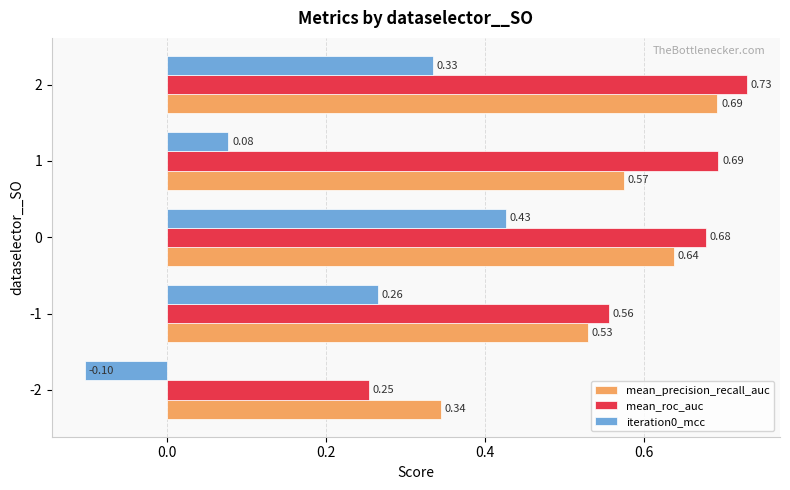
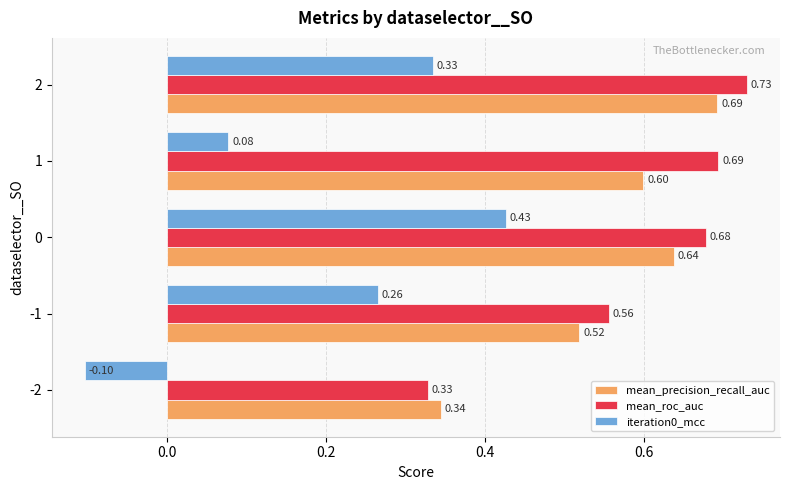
mean_precision_recall_auc, 1: 0.57 -> 0.60
mean_precision_recall_auc, -1: 0.53 -> 0.52
mean_roc_auc, -2: 0.25 -> 0.33
